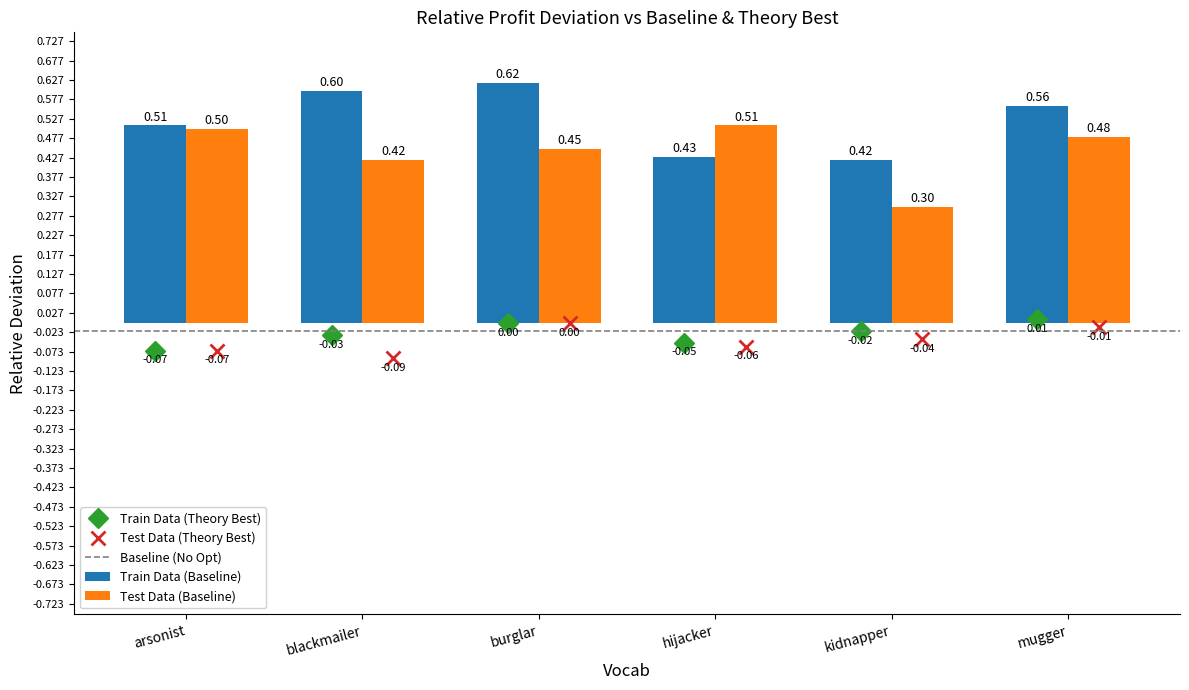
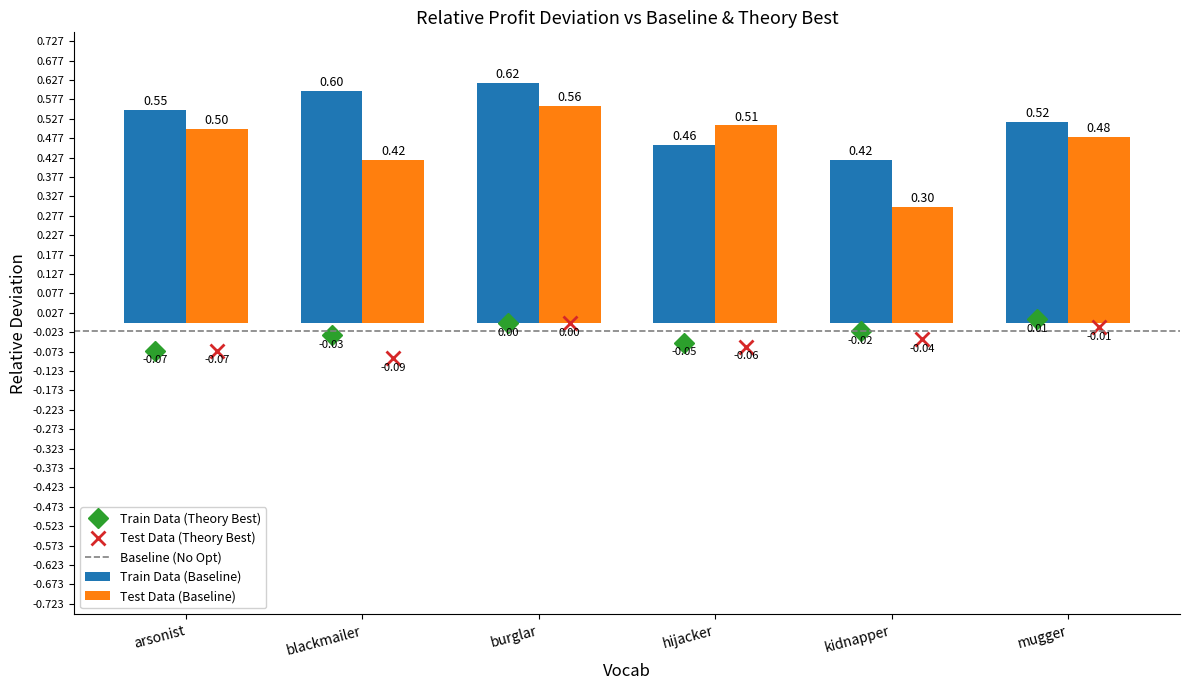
Train Data (Baseline), arsonist: 0.51 -> 0.55
Test Data (Baseline), burglar: 0.45 -> 0.56
Train Data (Baseline), hijacker: 0.43 -> 0.46
Train Data (Baseline), mugger: 0.56 -> 0.52
